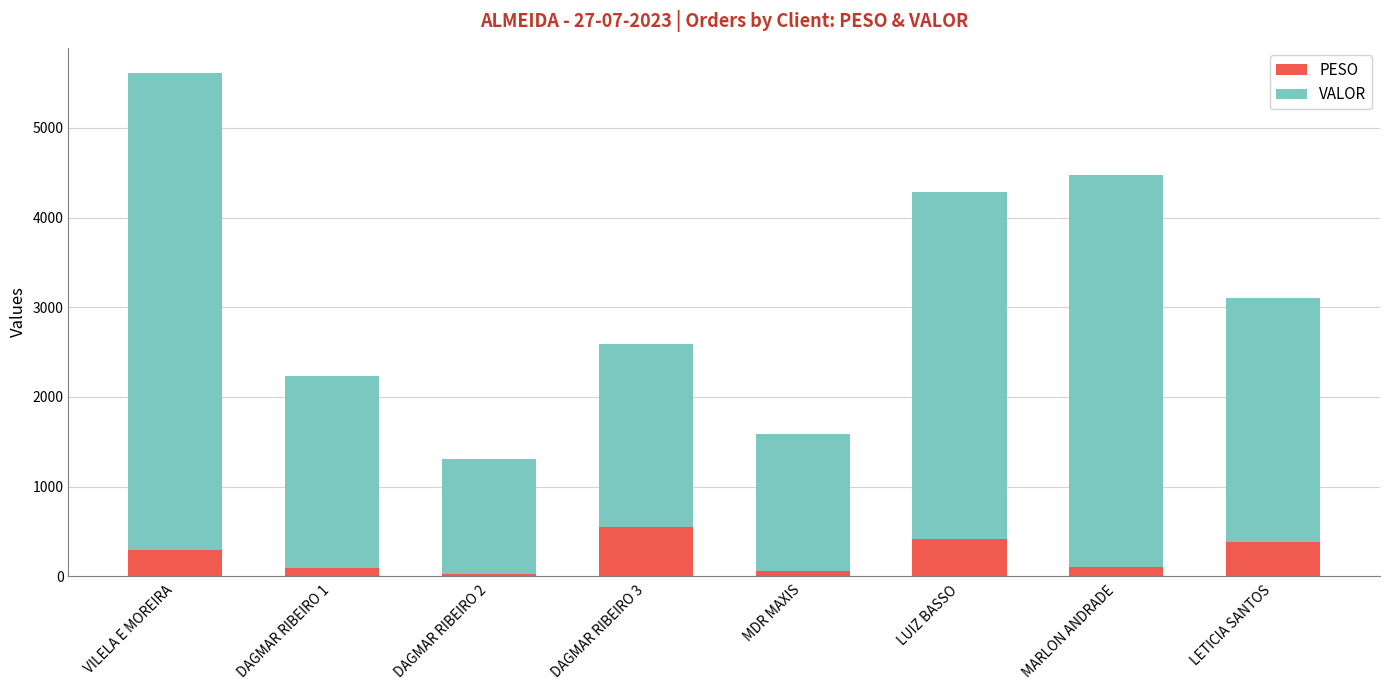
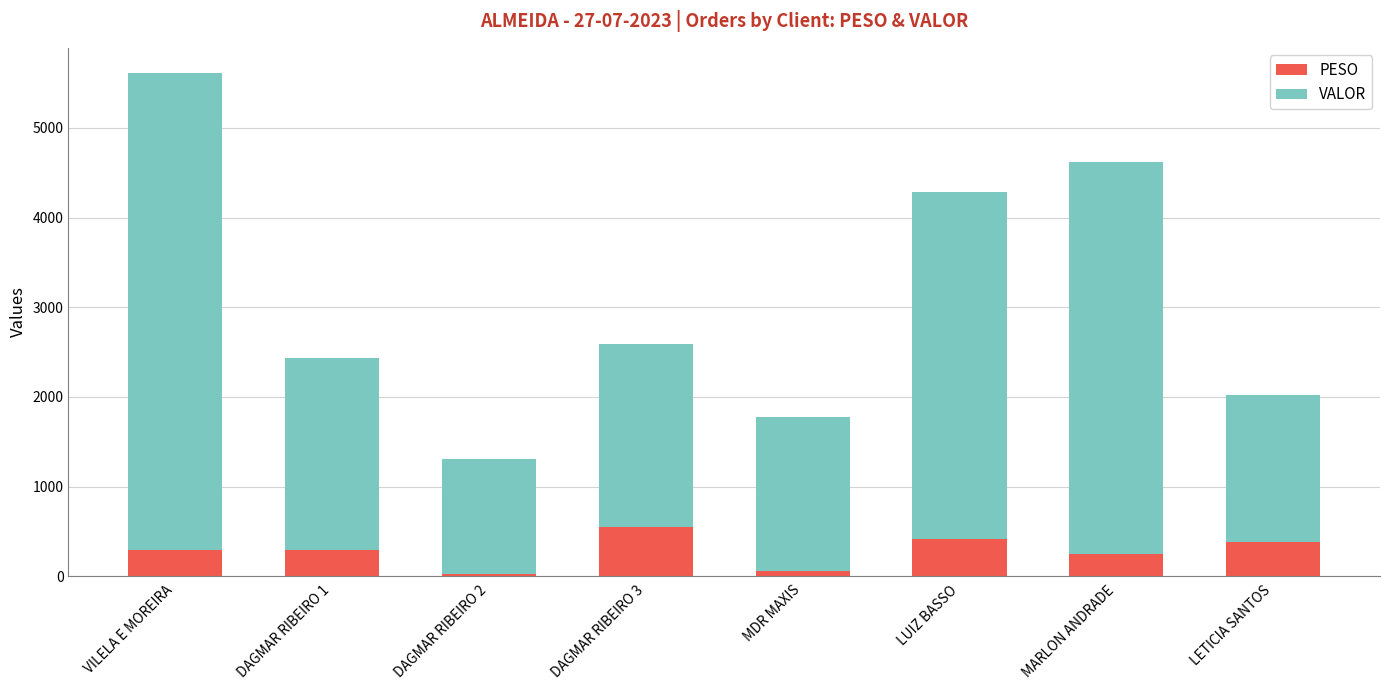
PESO, DAGMAR RIBEIRO 1: 100 -> 300
VALOR, MDR MAXIS: 1500 -> 1700
PESO, MARLON ANDRADE: 100 -> 200
VALOR, LETICIA SANTOS: 2700 -> 1600
